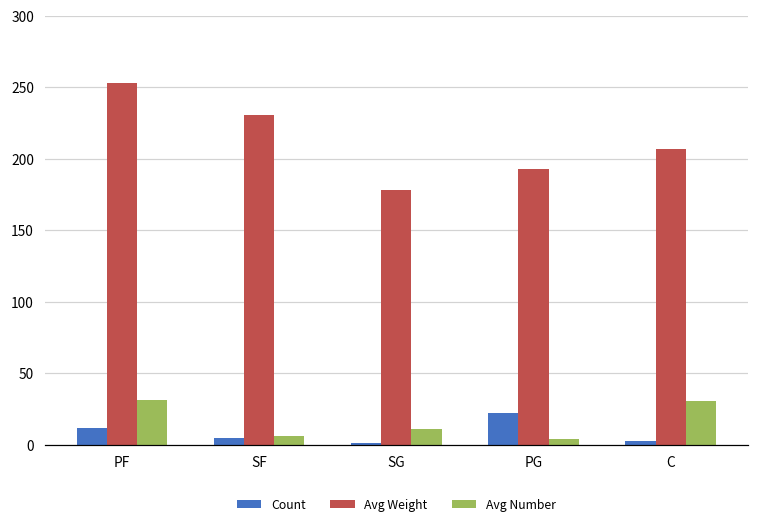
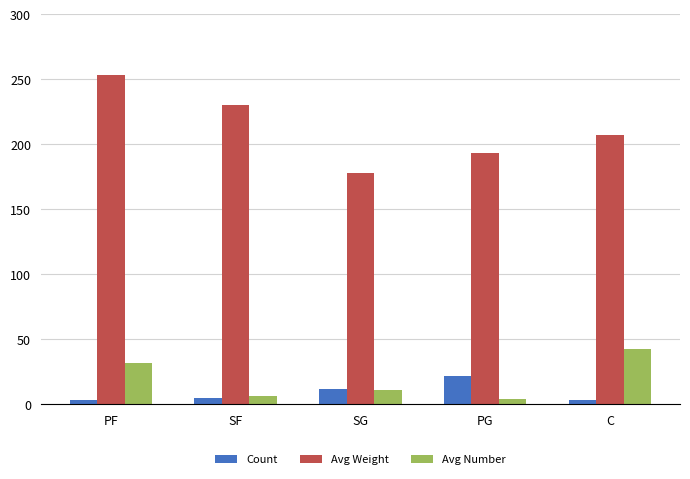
Count, PF: 12 -> 3
Count, SG: 1 -> 12
Avg Number, C: 31 -> 42
